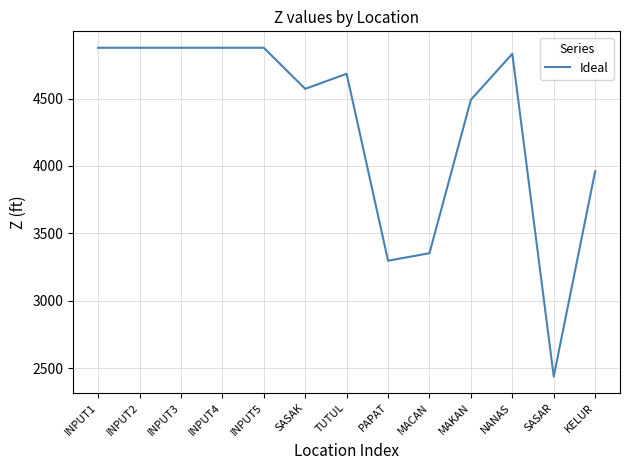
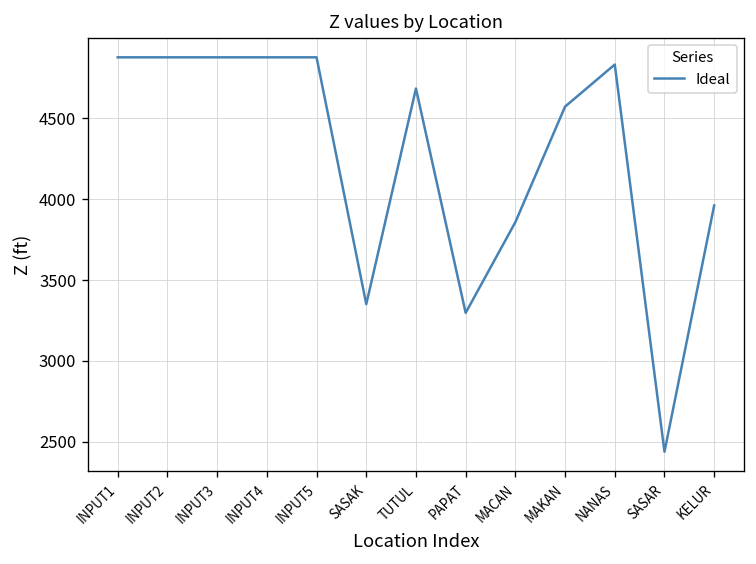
SASAK: 4570 -> 3350
MACAN: 3350 -> 3860
MAKAN: 4490 -> 4570
